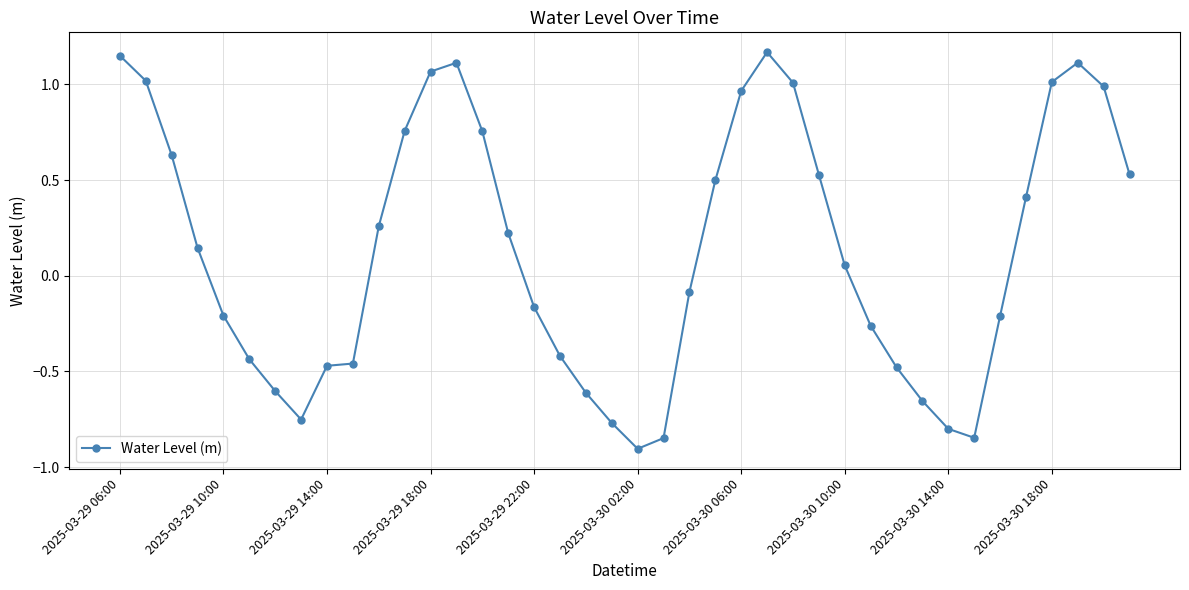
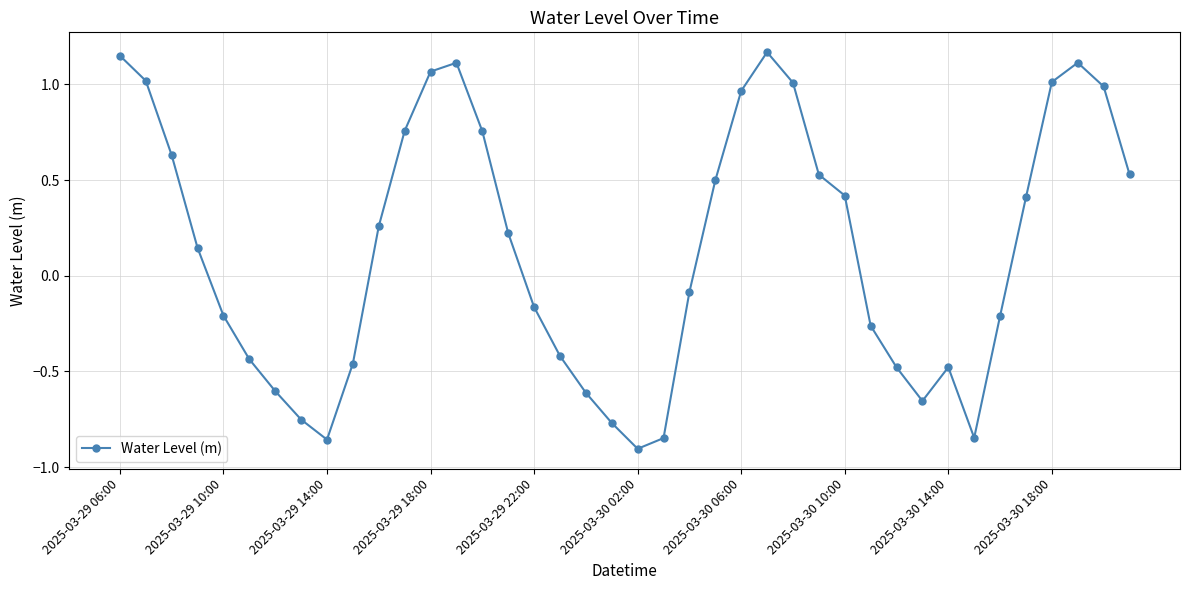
2025-03-29 14:00: -0.47 -> -0.86
2025-03-30 10:00: 0.05 -> 0.42
2025-03-30 14:00: -0.80 -> -0.48
